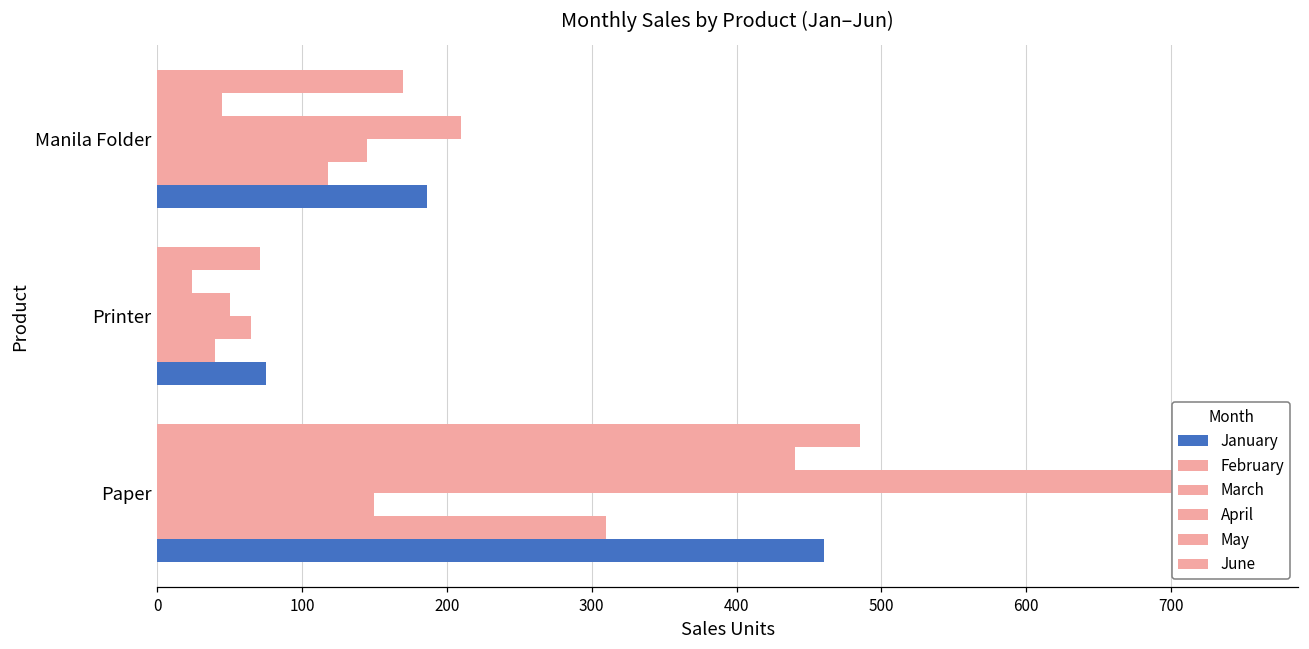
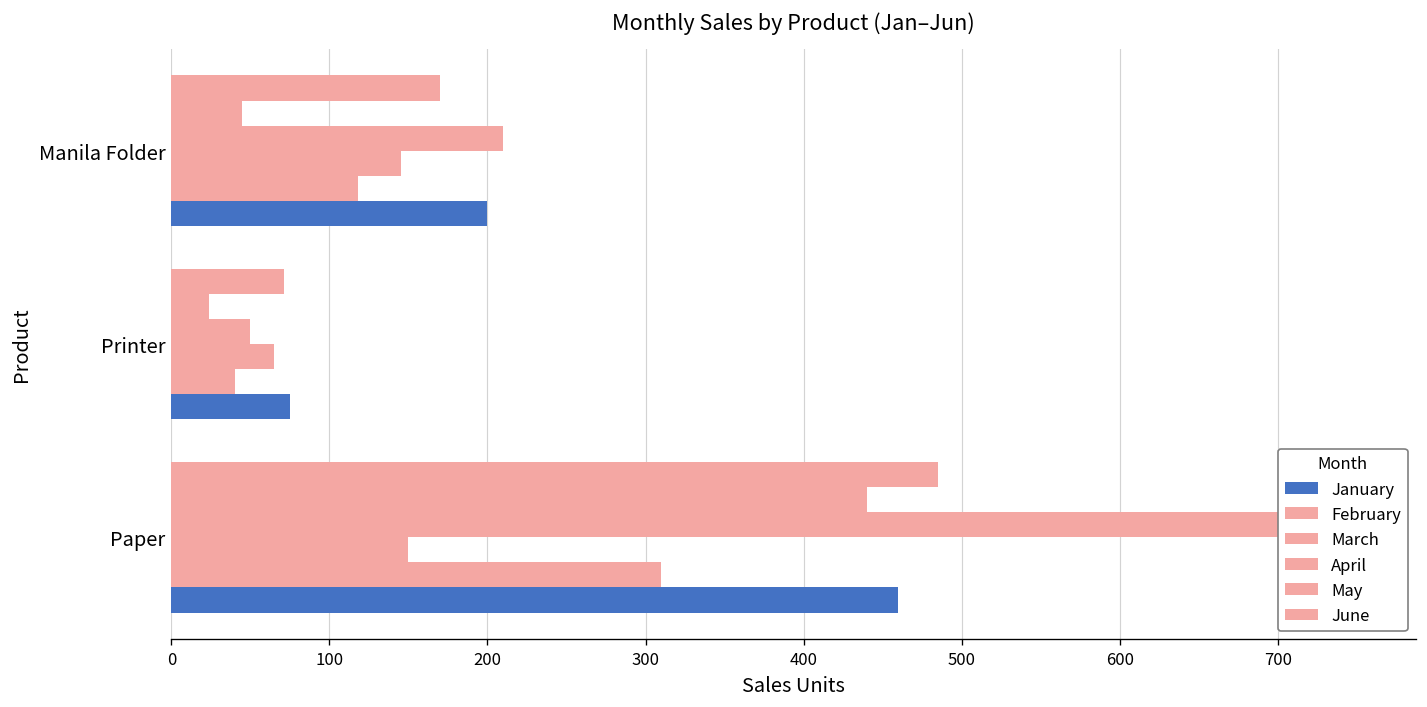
January, Manila Folder: 186 -> 200
